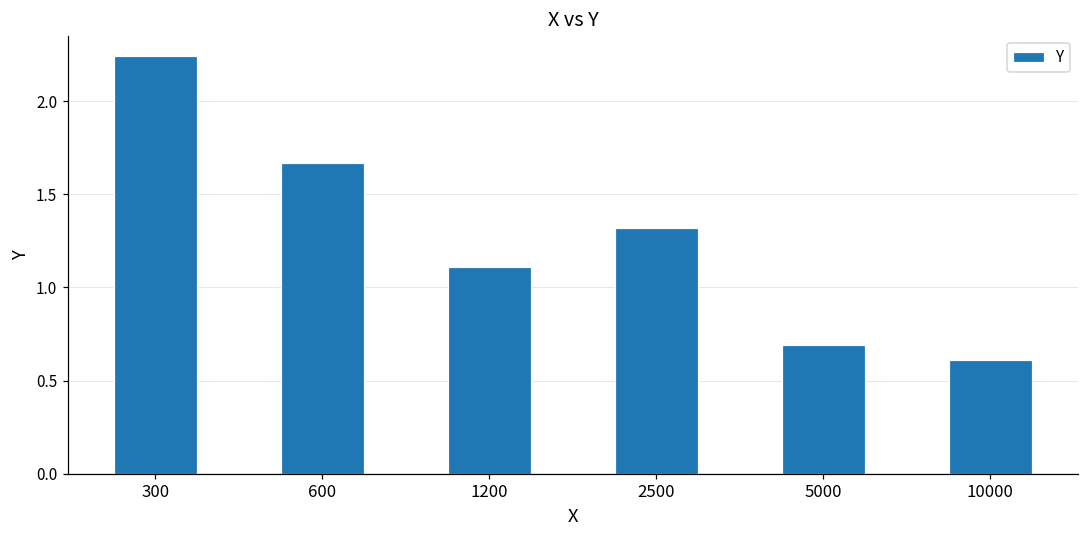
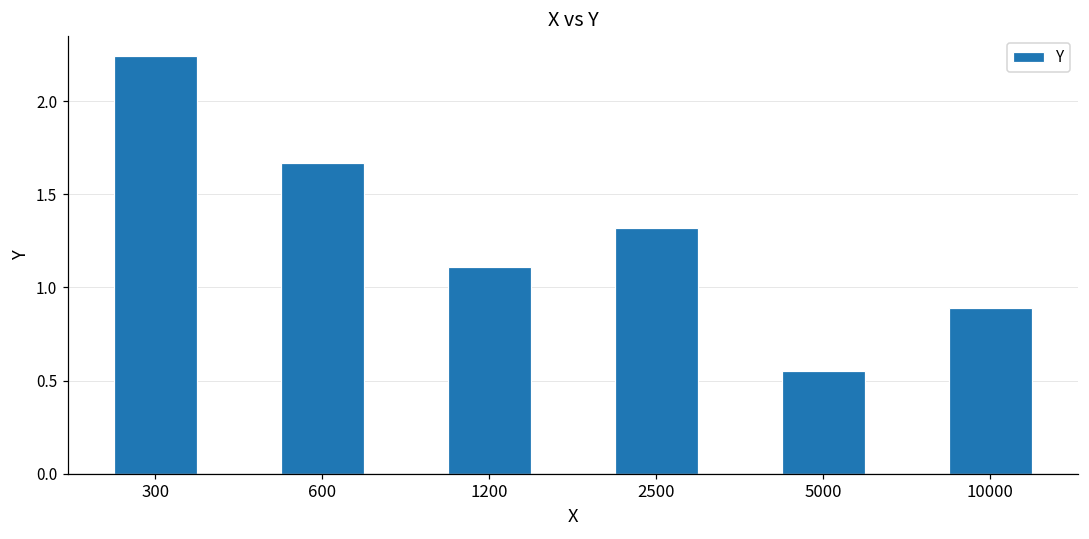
5000: 0.69 -> 0.55
10000: 0.61 -> 0.89
